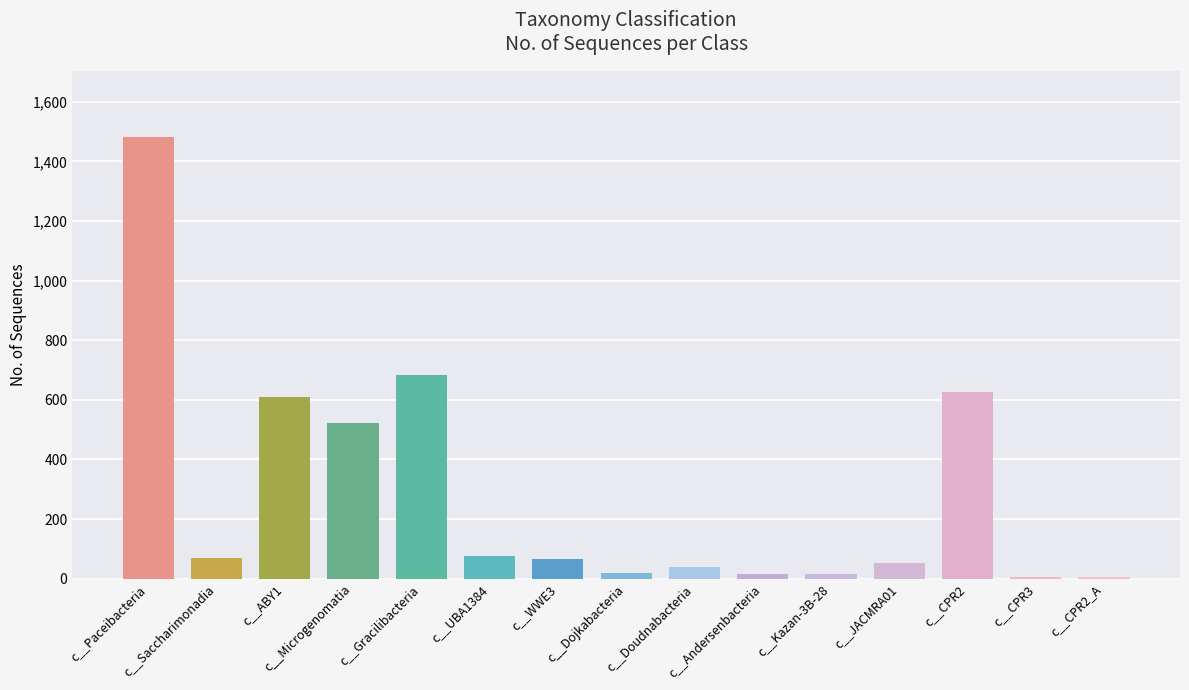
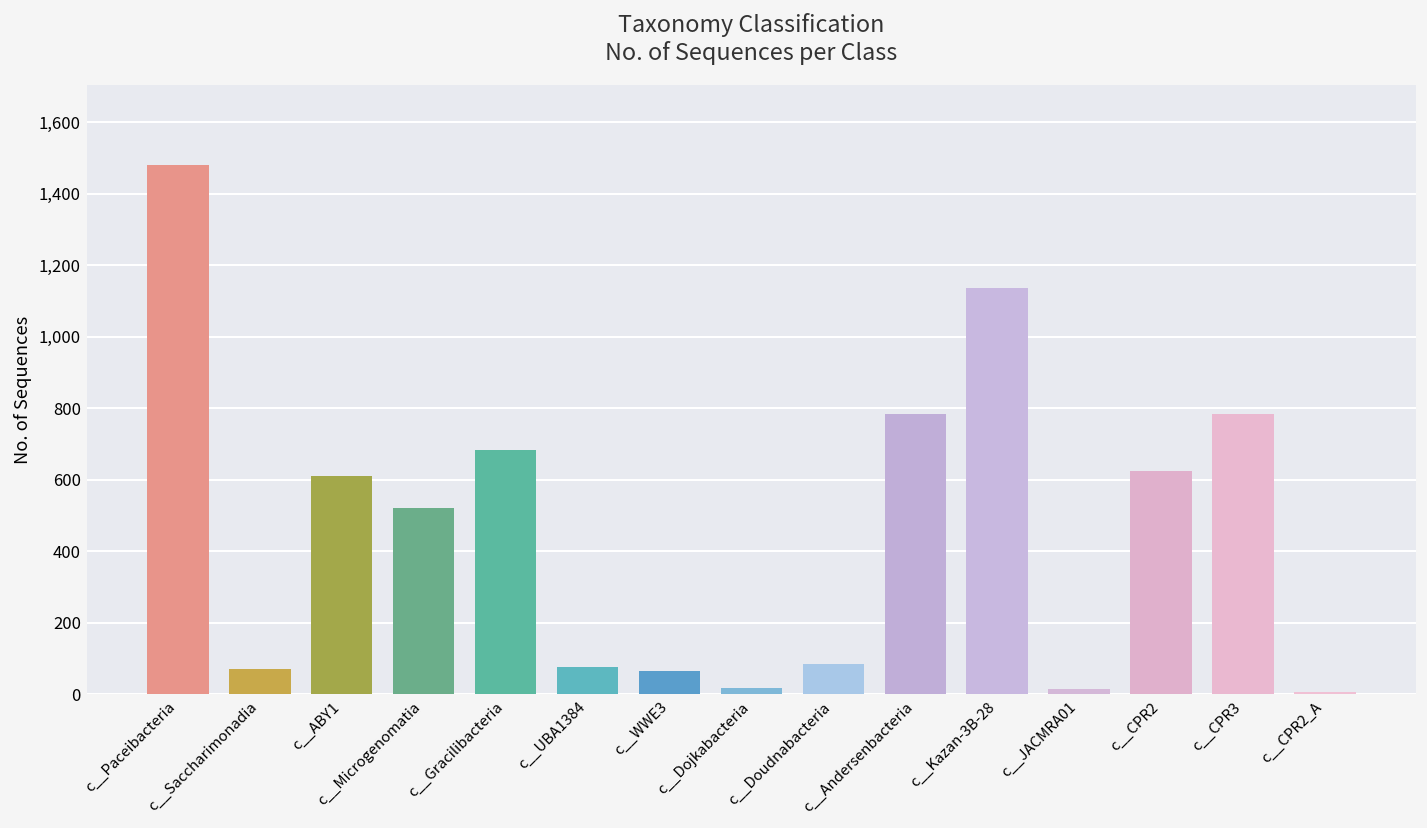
c__Doudnabacteria: 40 -> 80
c__Andersenbacteria: 20 -> 780
c__Kazan-3B-28: 20 -> 1,140
c__JACMRA01: 50 -> 10
c__CPR3: 10 -> 780
